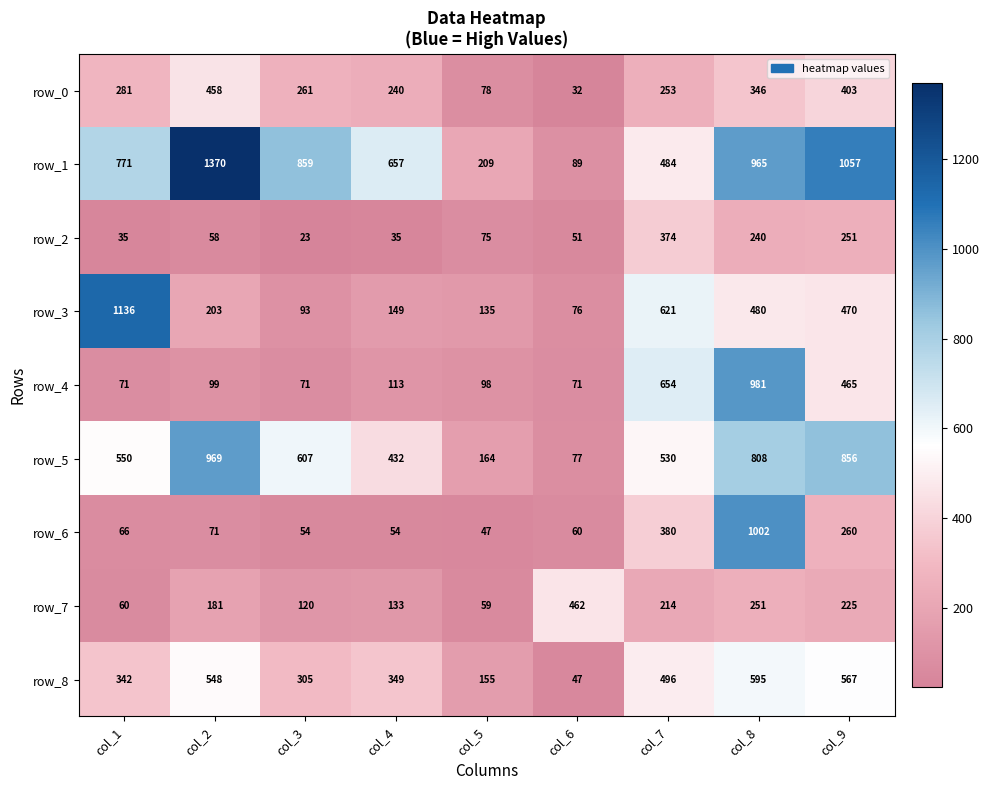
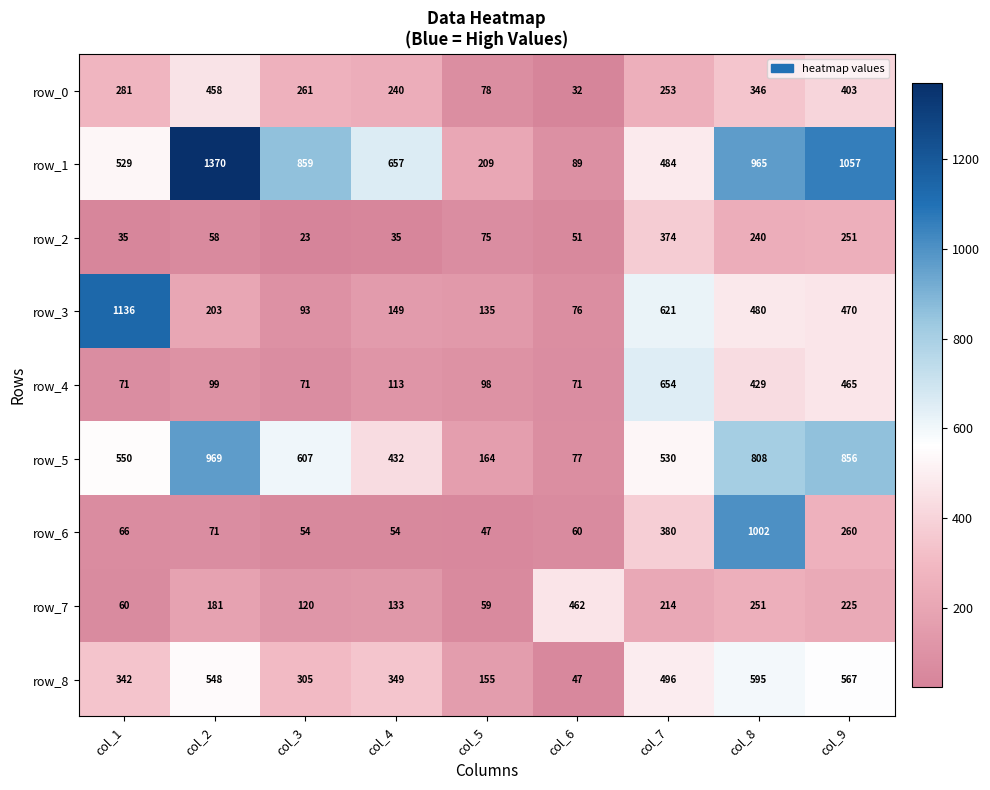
row_1, col_1: 771 -> 529
row_4, col_8: 981 -> 429
